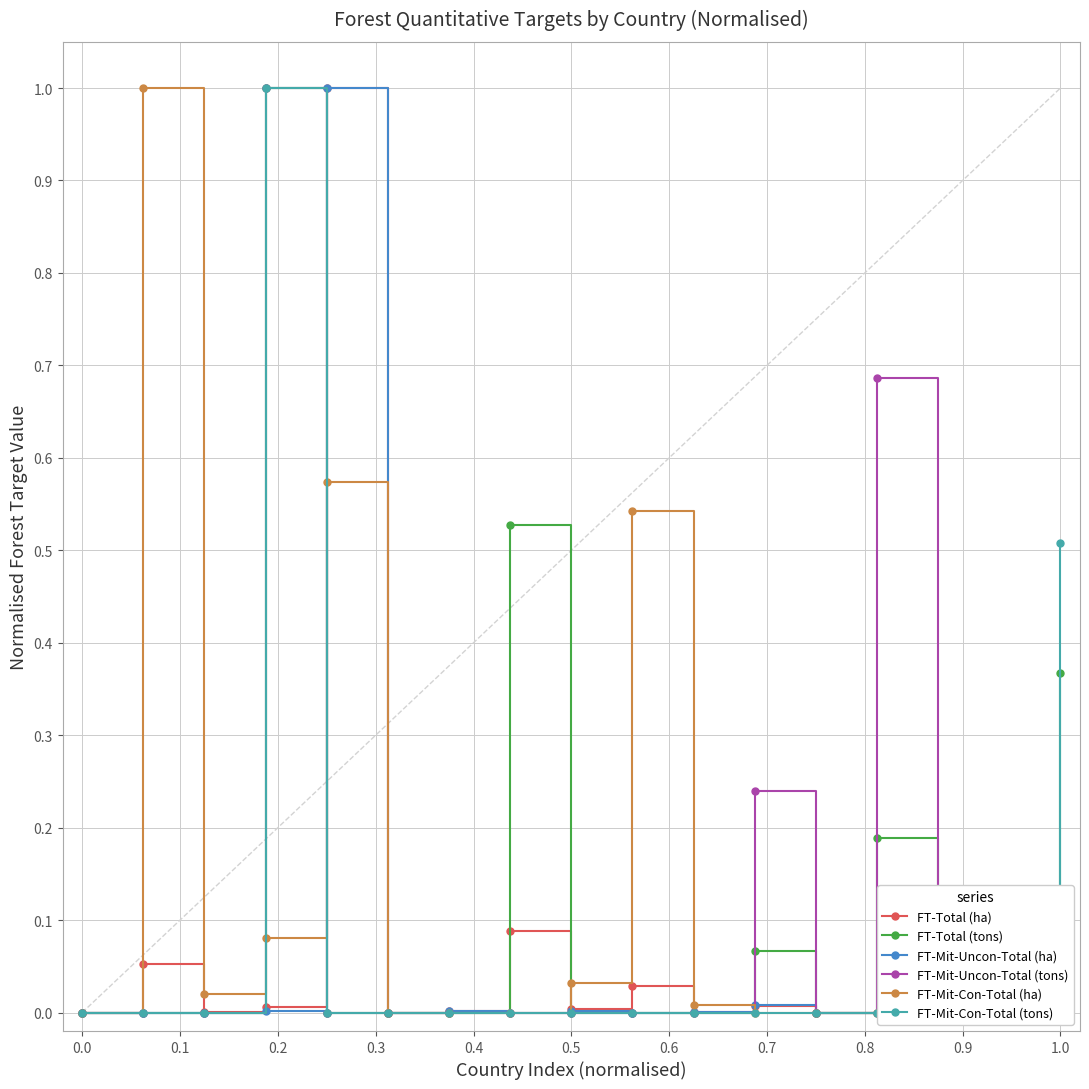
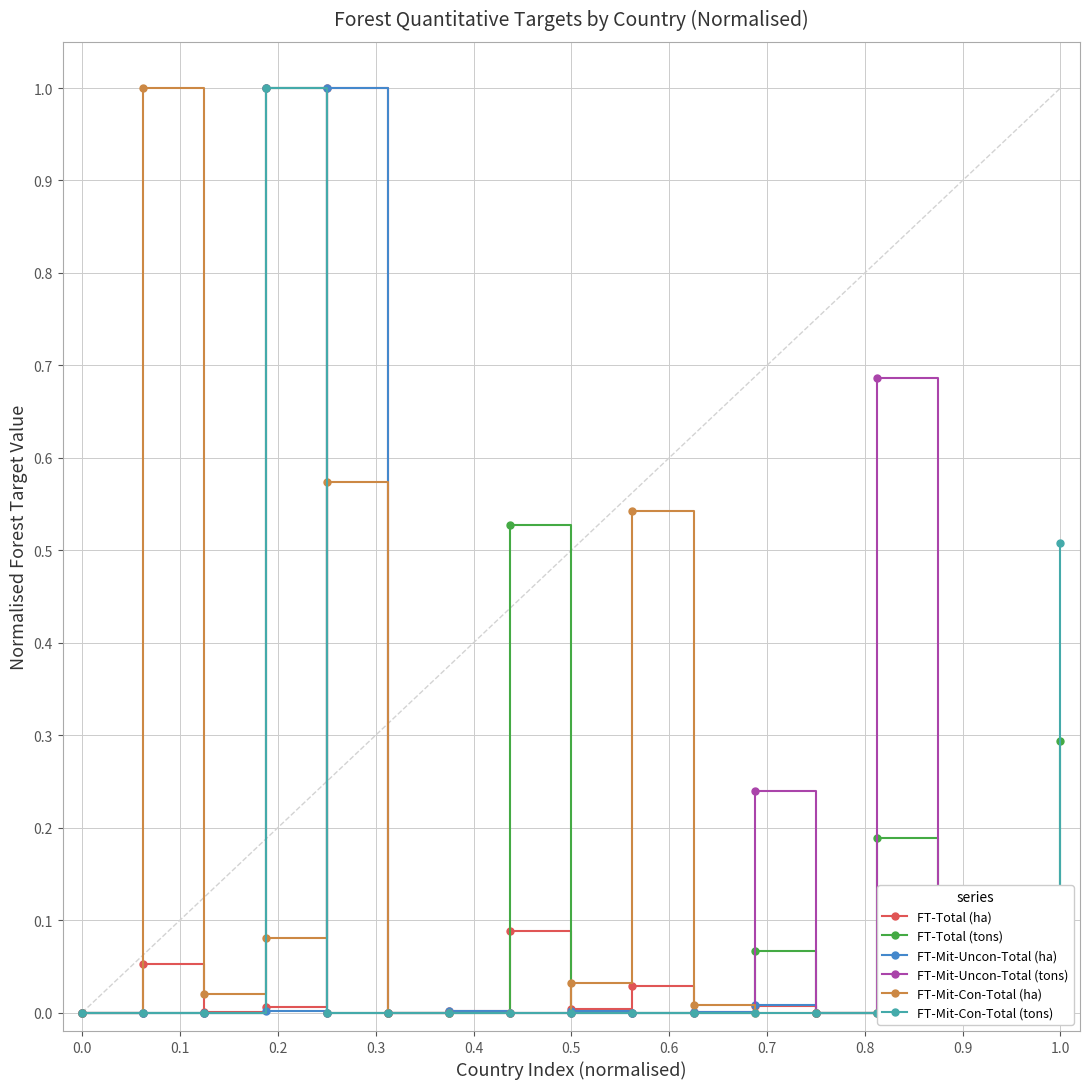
FT-Total (tons), 1.0: 0.37 -> 0.29
